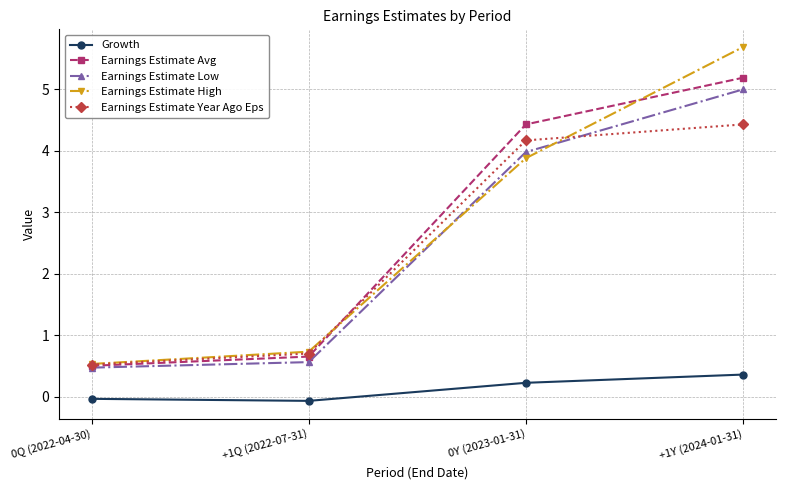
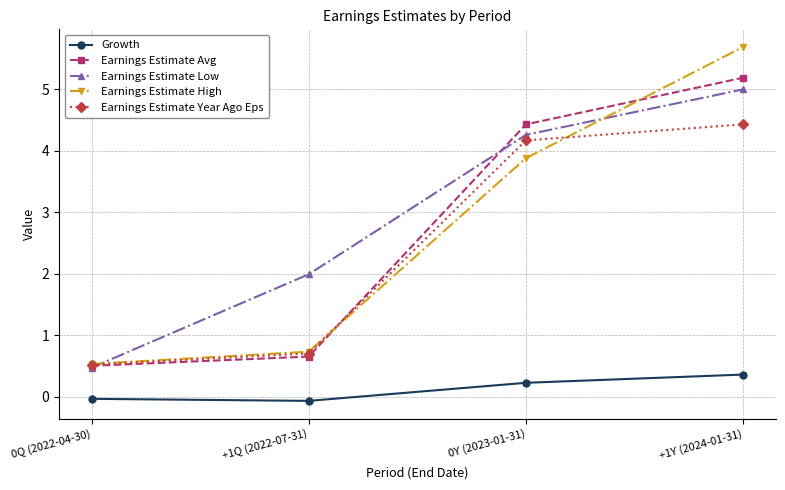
Earnings Estimate Low, +1Q (2022-07-31): 0.6 -> 2.0
Earnings Estimate Low, 0Y (2023-01-31): 4.0 -> 4.3
